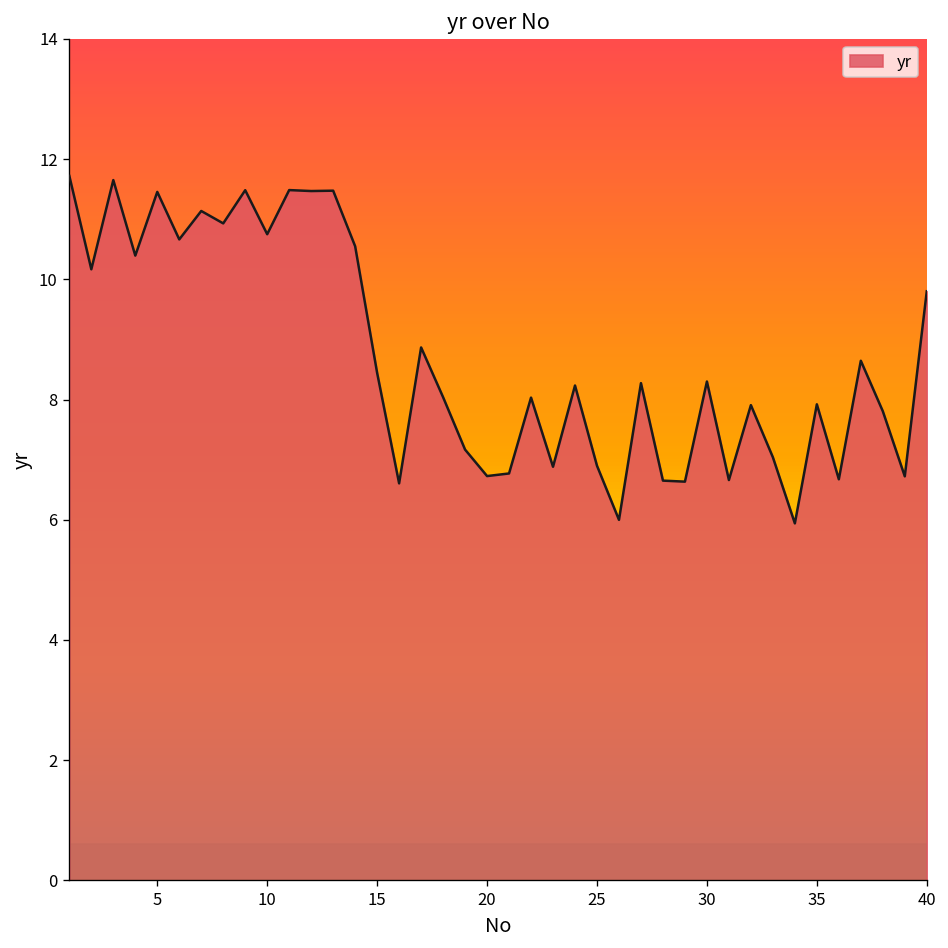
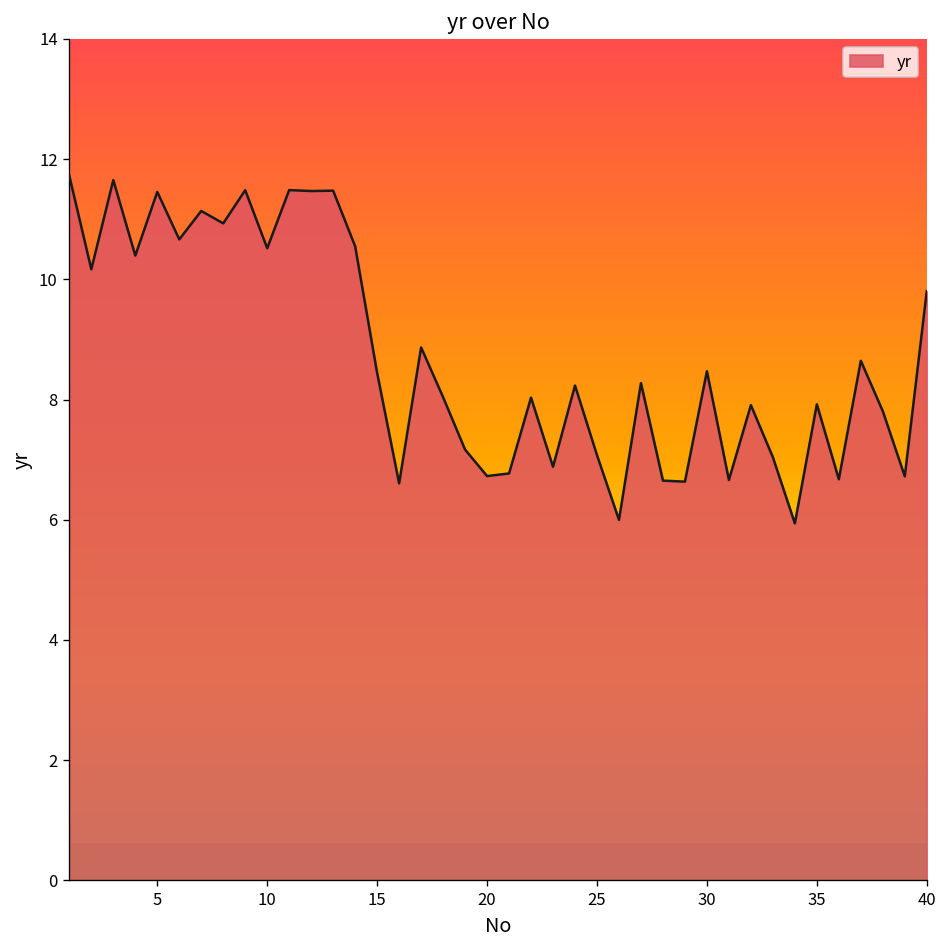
10: 10.7 -> 10.5
25: 6.9 -> 7.1
30: 8.3 -> 8.5
